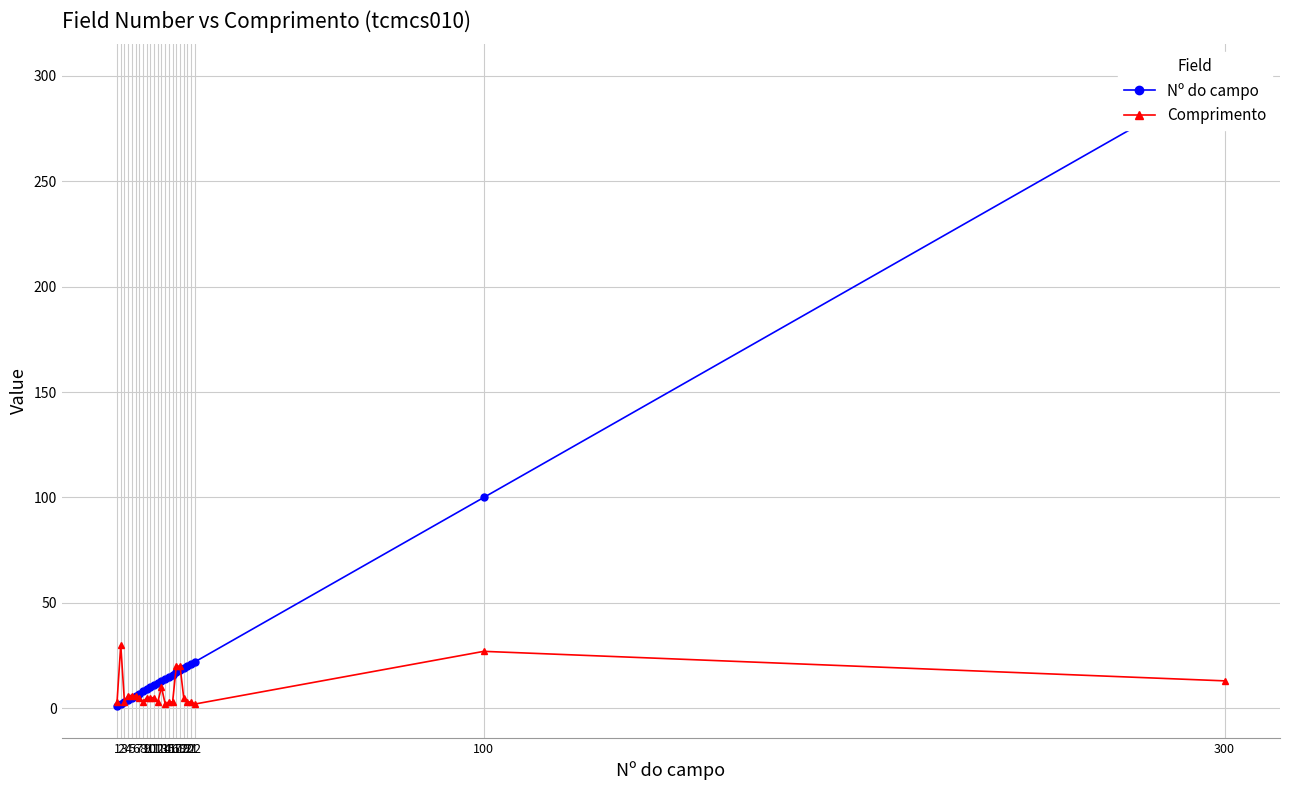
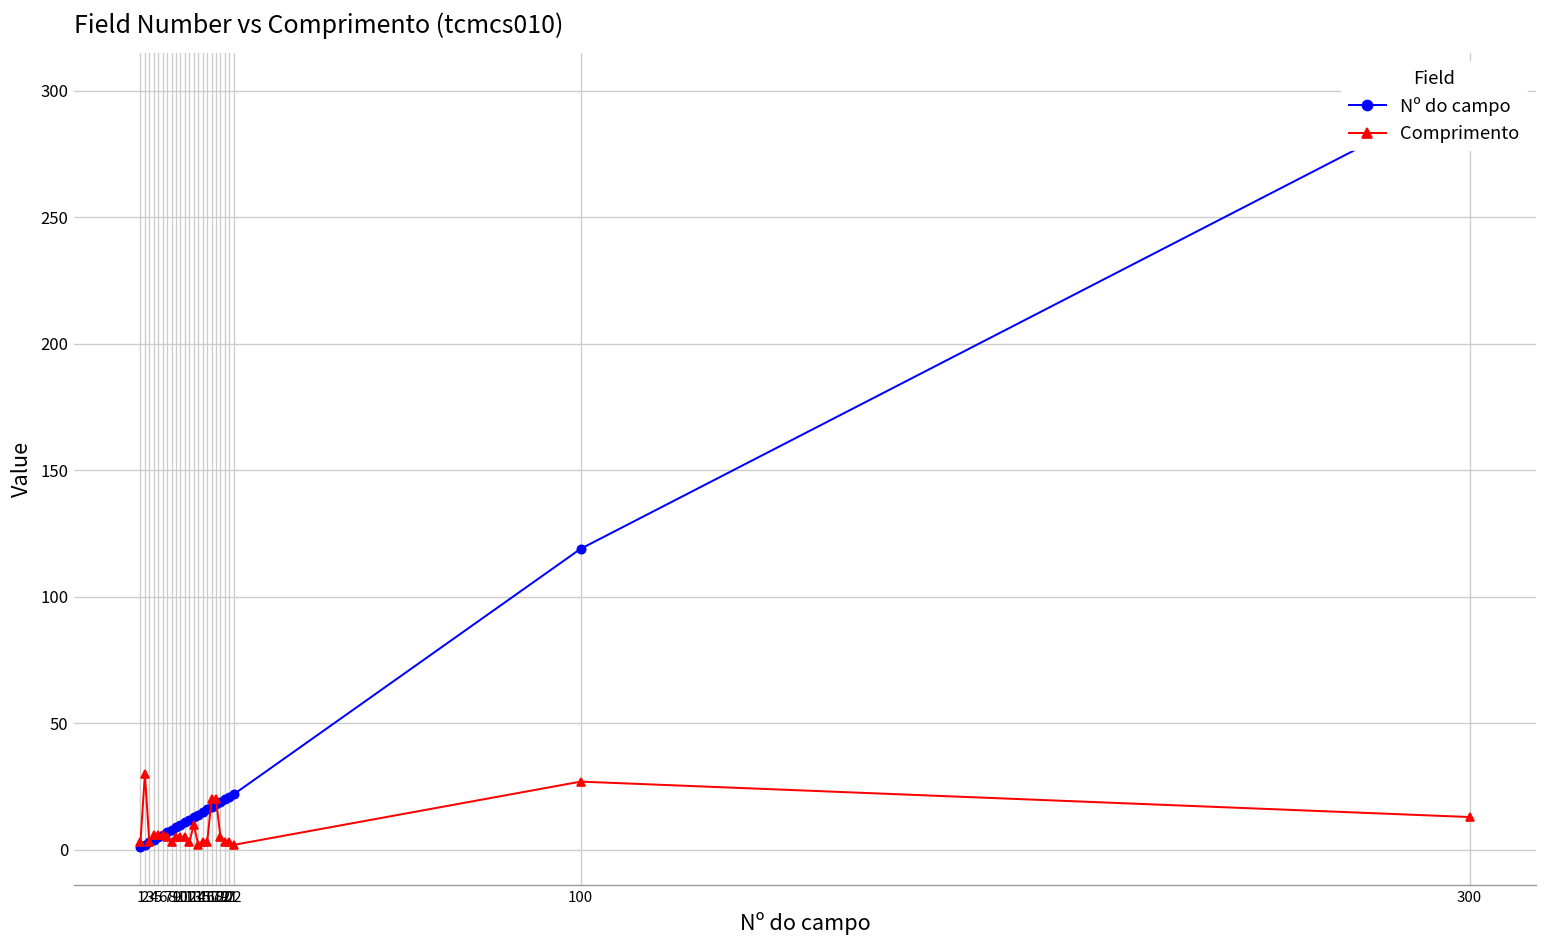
Nº do campo, 100: 100 -> 119
